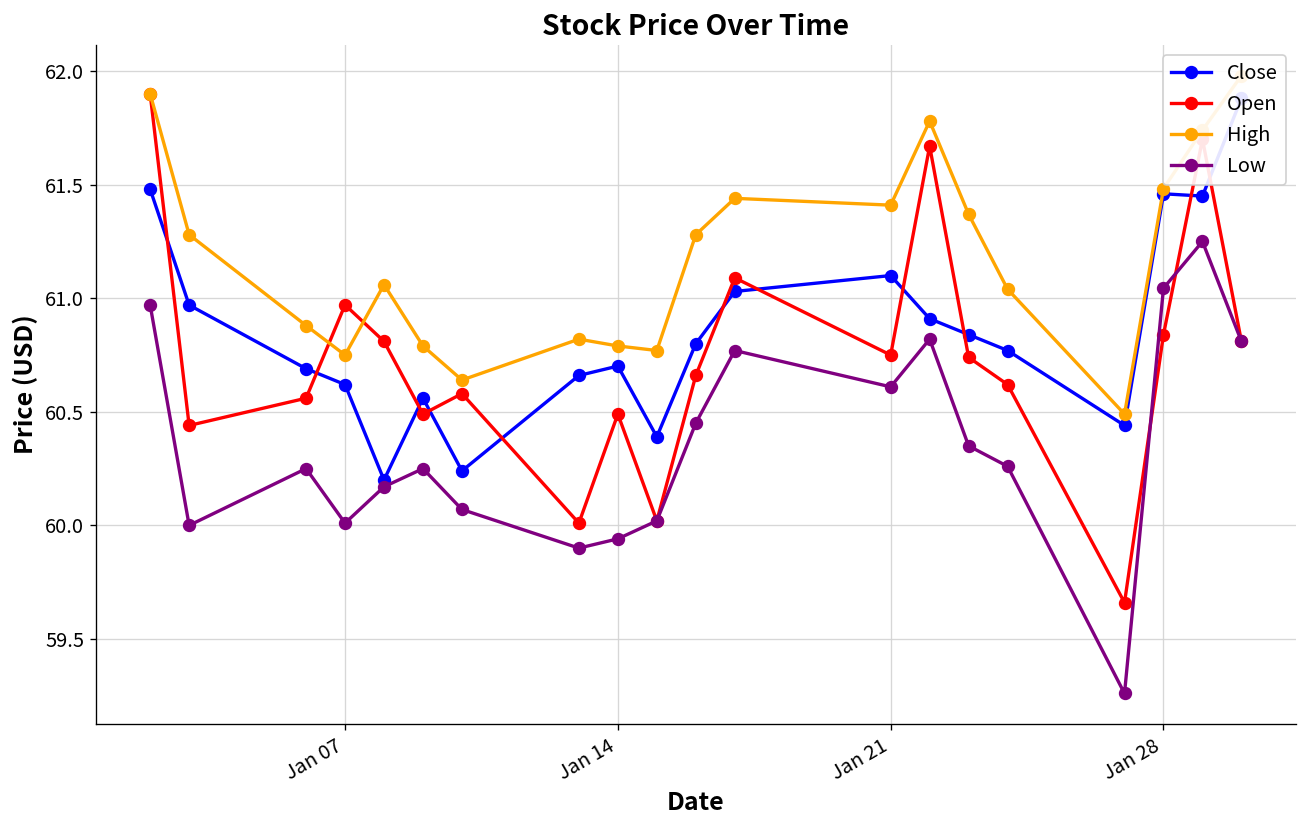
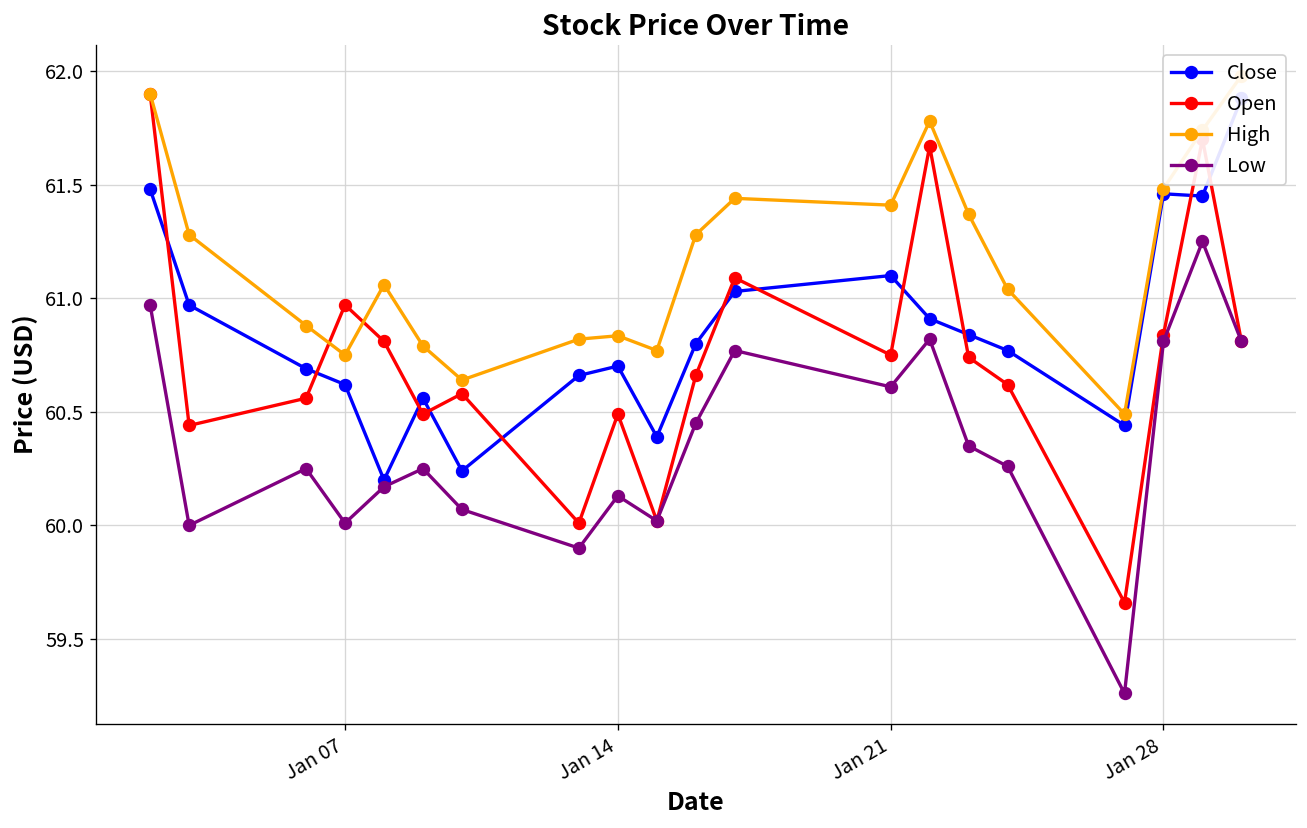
High, Jan 14: 60.79 -> 60.83
Low, Jan 14: 59.94 -> 60.13
Low, Jan 28: 61.04 -> 60.81
